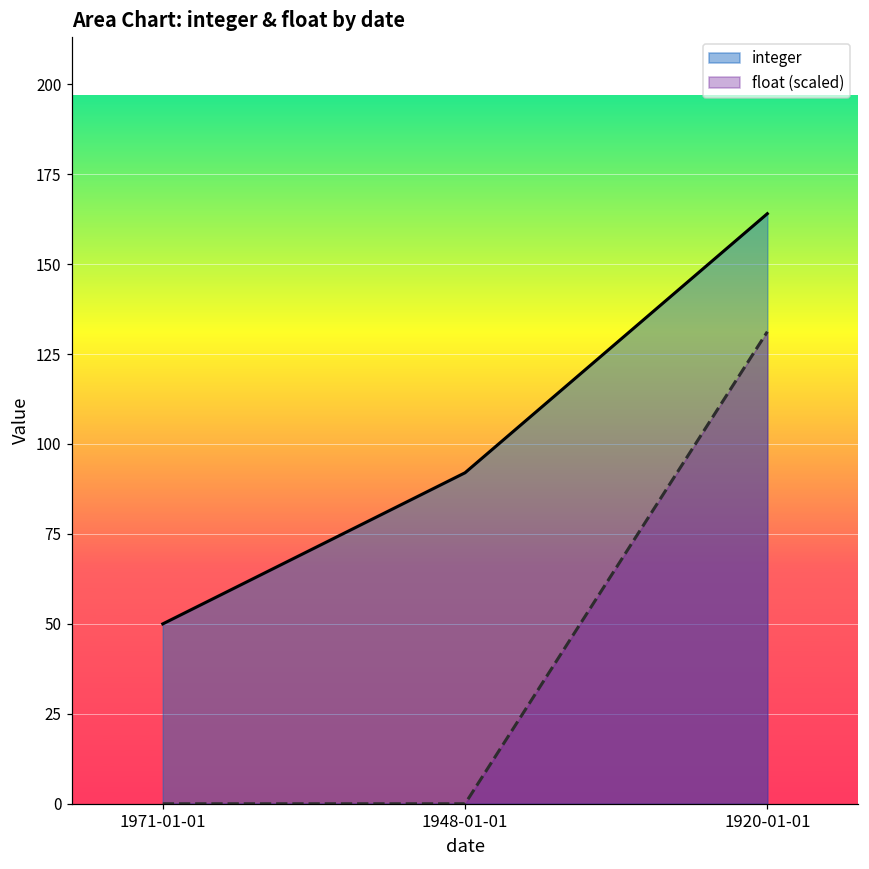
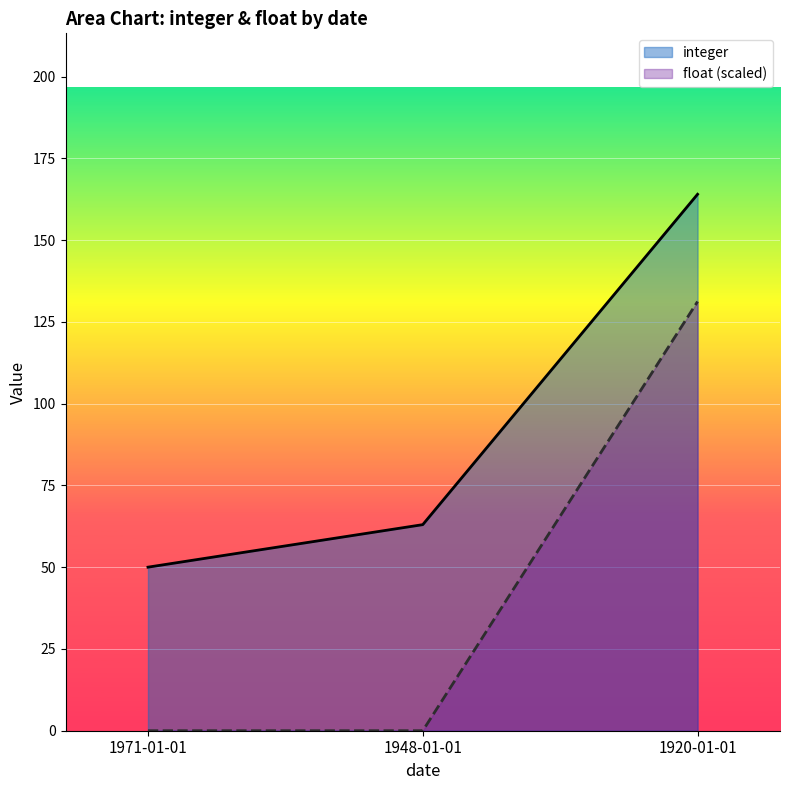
integer, 1948-01-01: 92 -> 63
